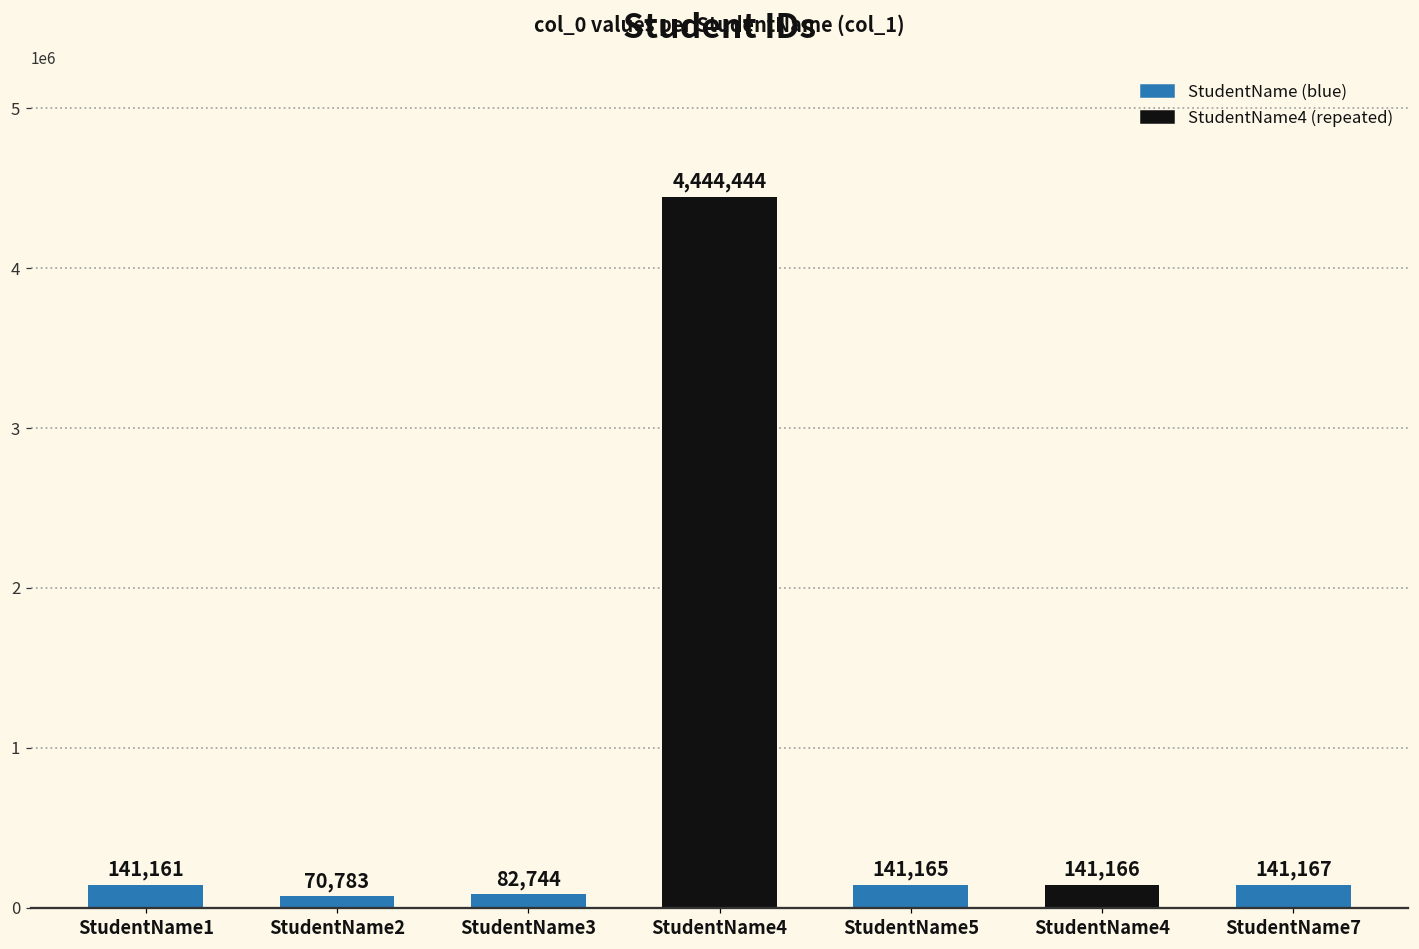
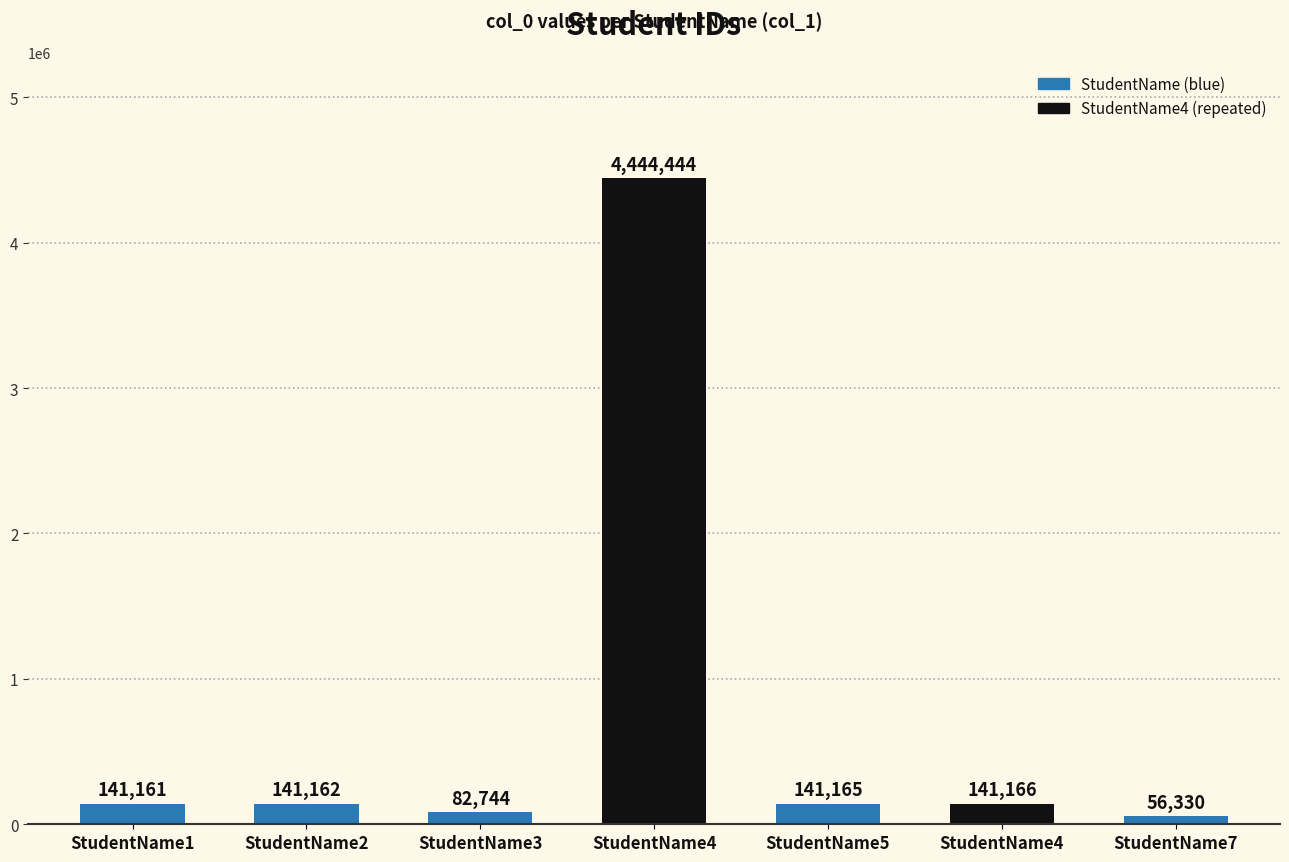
StudentName2: 70,783 -> 141,162
StudentName7: 141,167 -> 56,330
